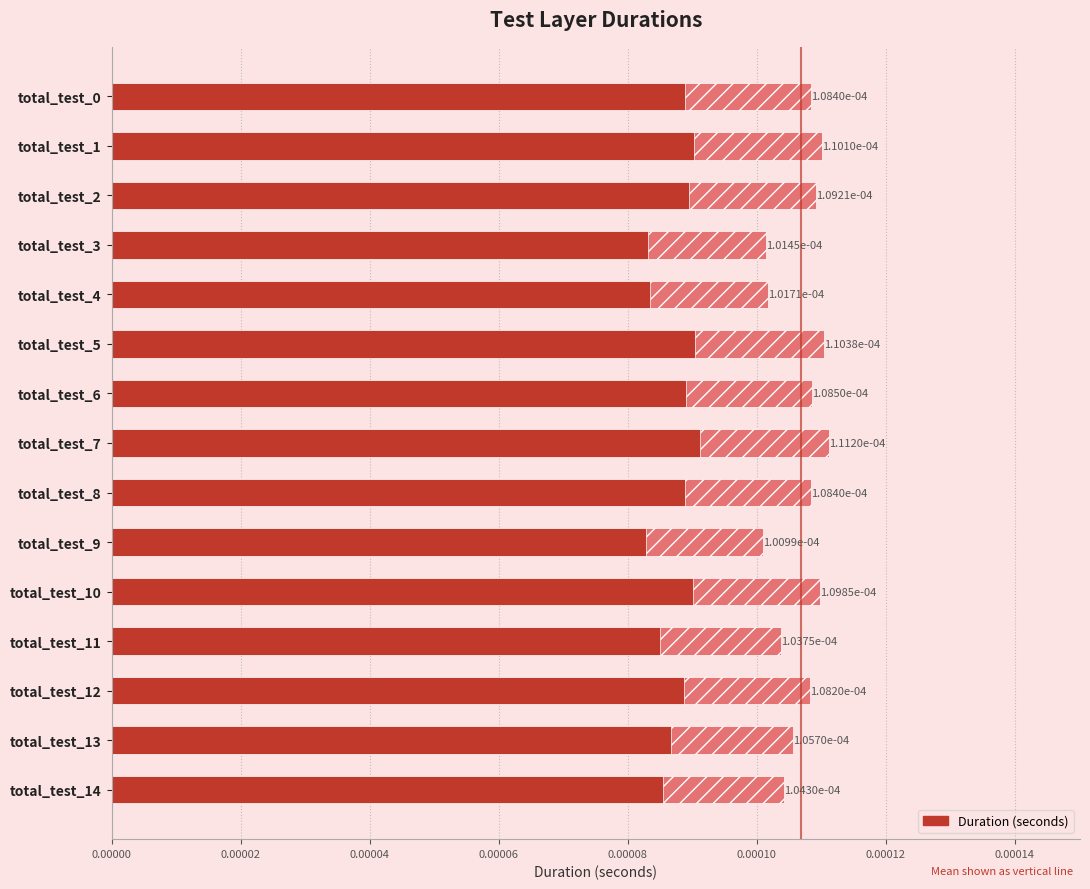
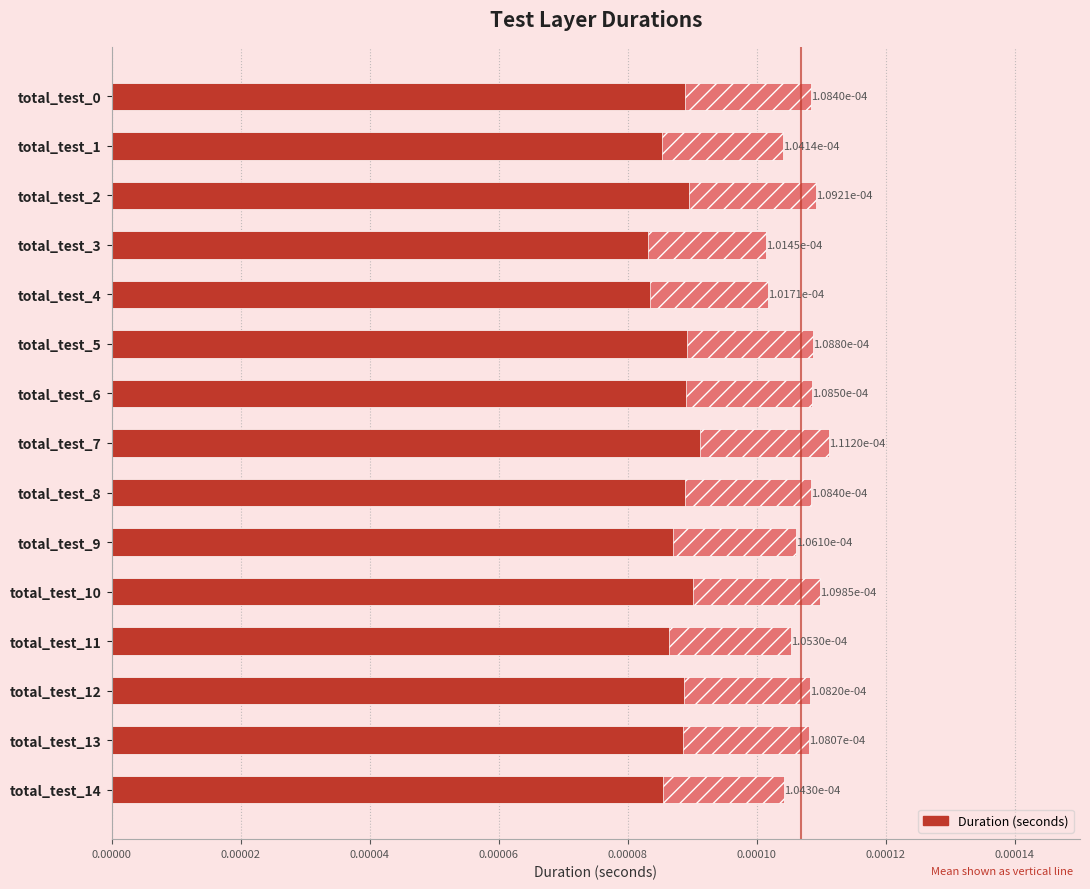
total_test_1: 1.1010e-04 -> 1.0414e-04
total_test_5: 1.1038e-04 -> 1.0880e-04
total_test_9: 1.0099e-04 -> 1.0610e-04
total_test_11: 1.0375e-04 -> 1.0530e-04
total_test_13: 1.0570e-04 -> 1.0807e-04
